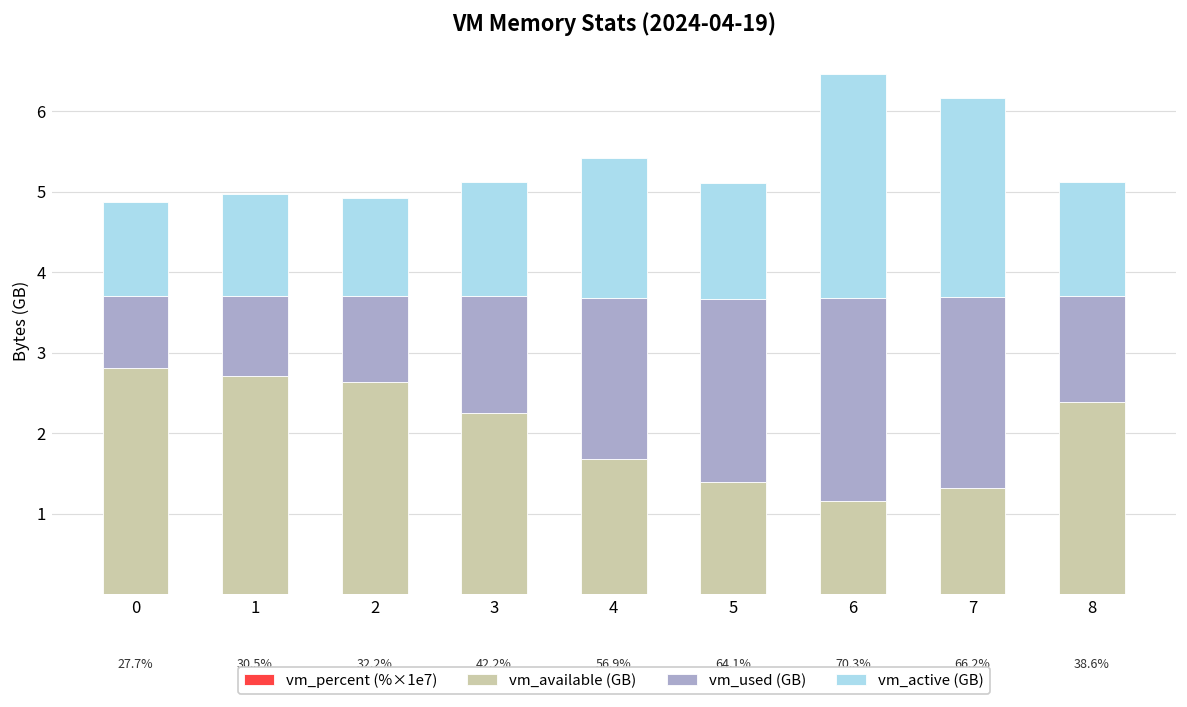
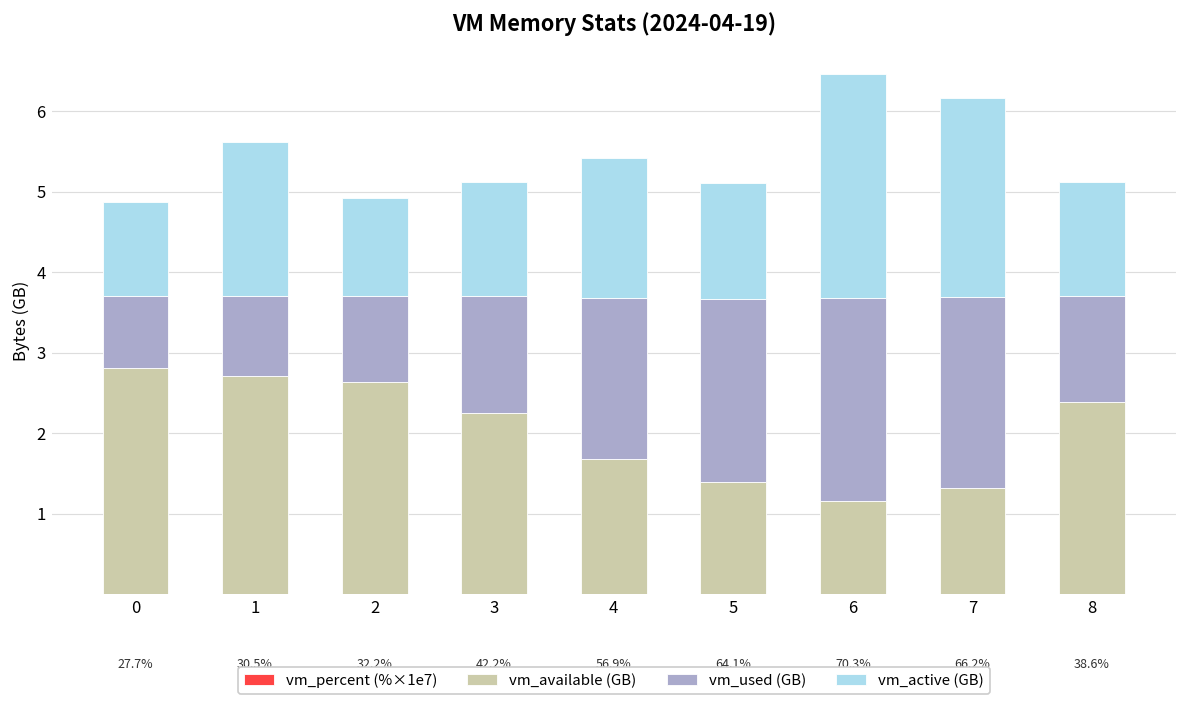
vm_active (GB), 1: 1.3 -> 1.9
